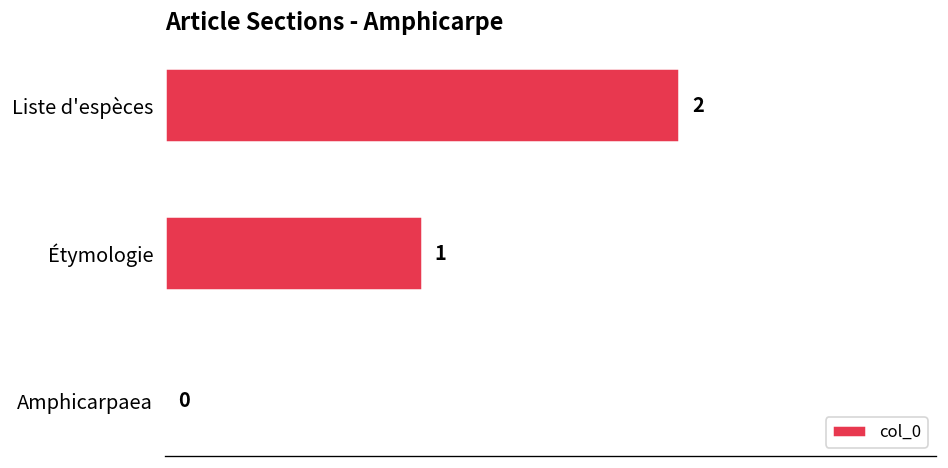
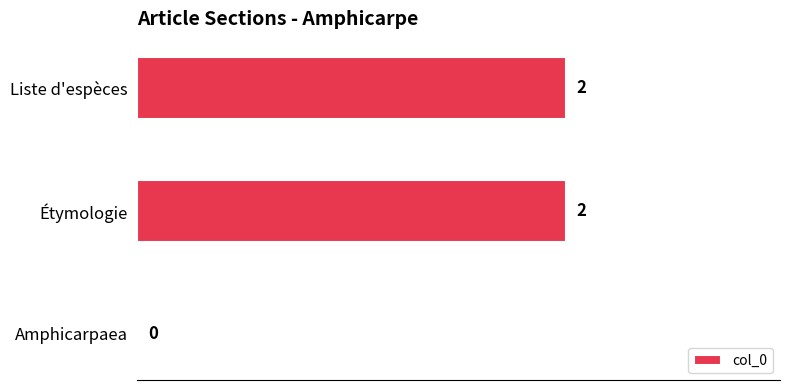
Étymologie: 1 -> 2
